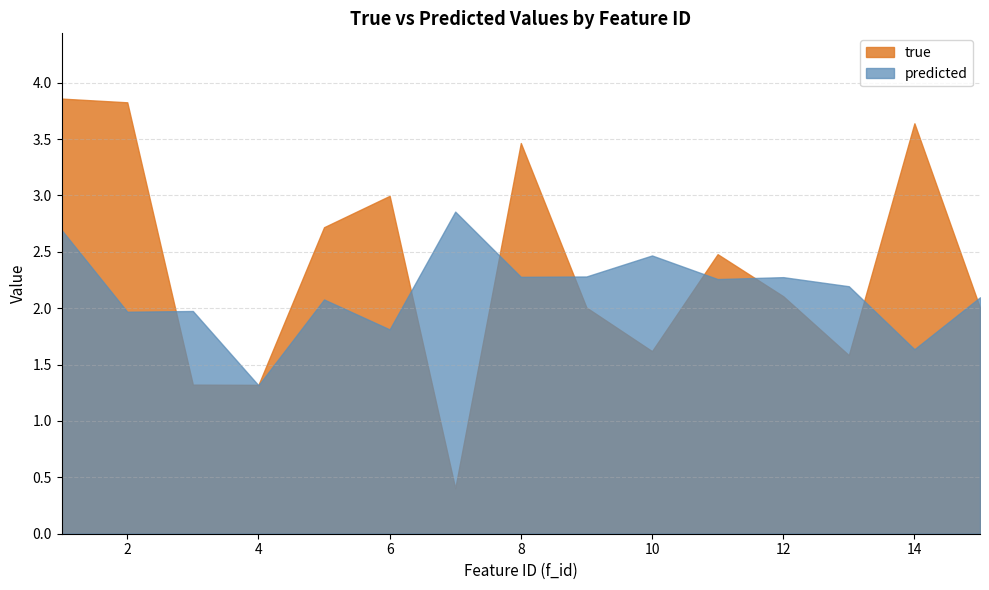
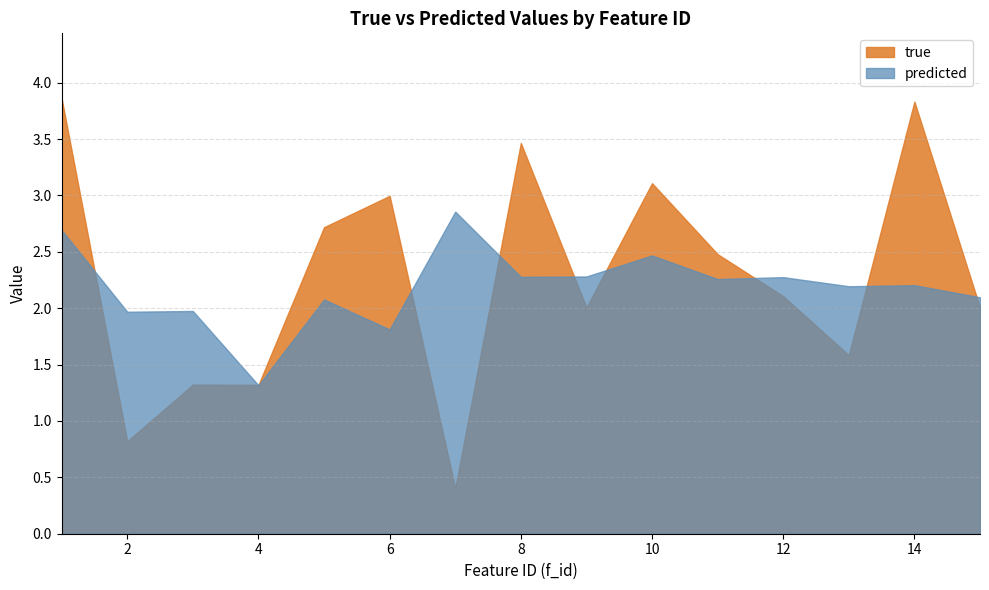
true, 2: 3.83 -> 0.82
true, 10: 1.62 -> 3.11
true, 14: 3.64 -> 3.83
predicted, 14: 1.64 -> 2.20
